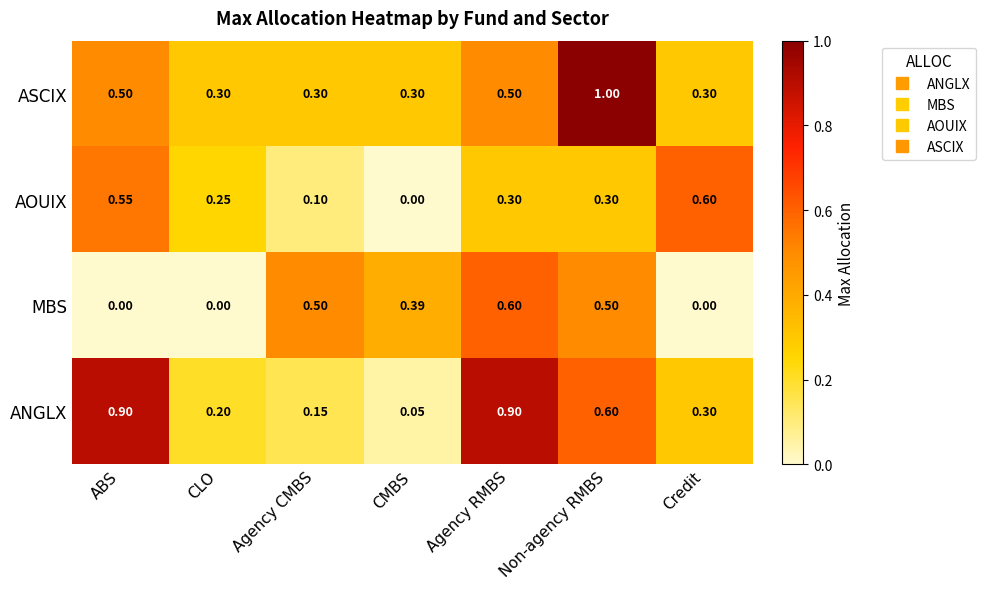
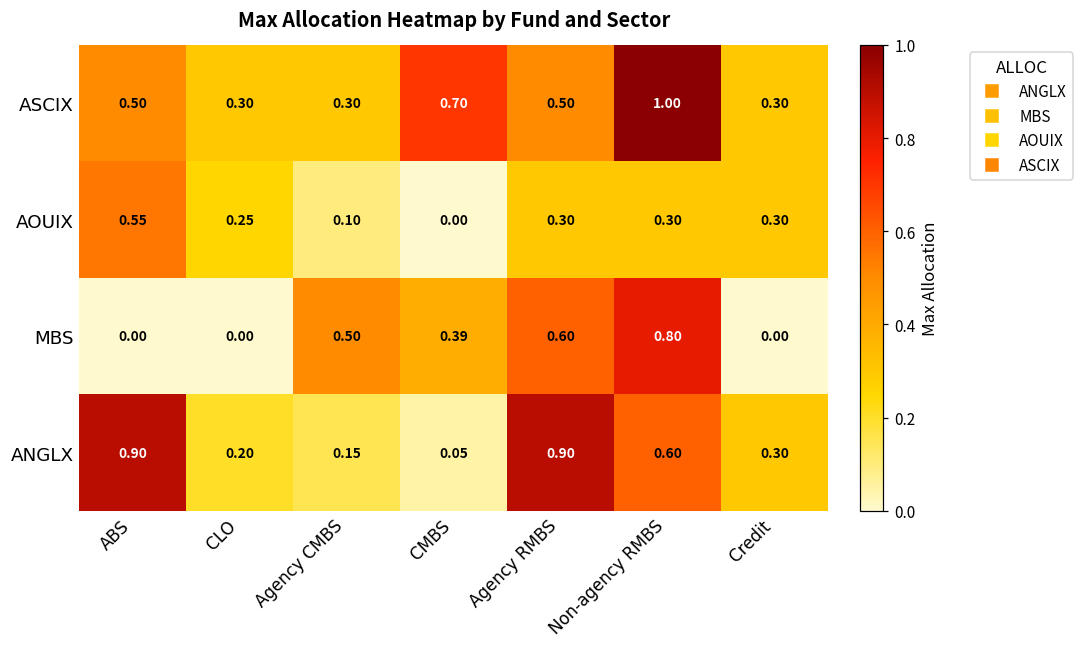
ASCIX, CMBS: 0.30 -> 0.70
AOUIX, Credit: 0.60 -> 0.30
MBS, Non-agency RMBS: 0.50 -> 0.80
